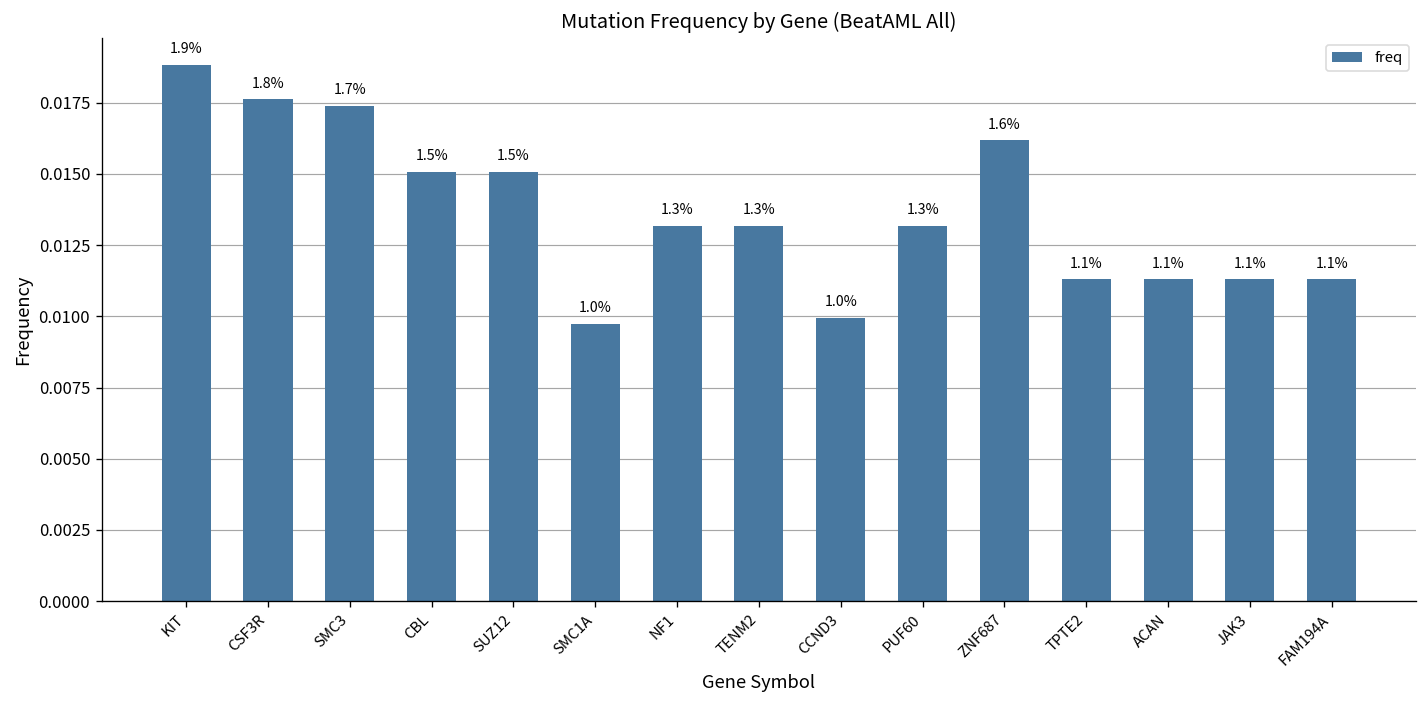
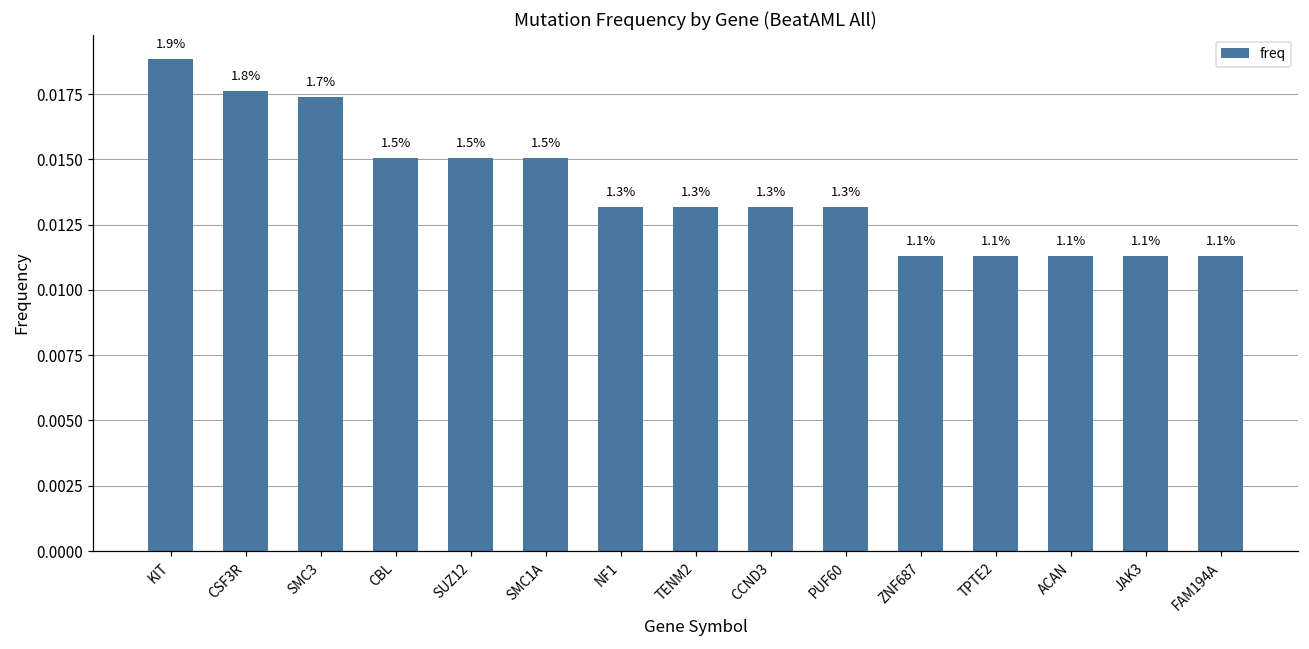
SMC1A: 1.0% -> 1.5%
CCND3: 1.0% -> 1.3%
ZNF687: 1.6% -> 1.1%
